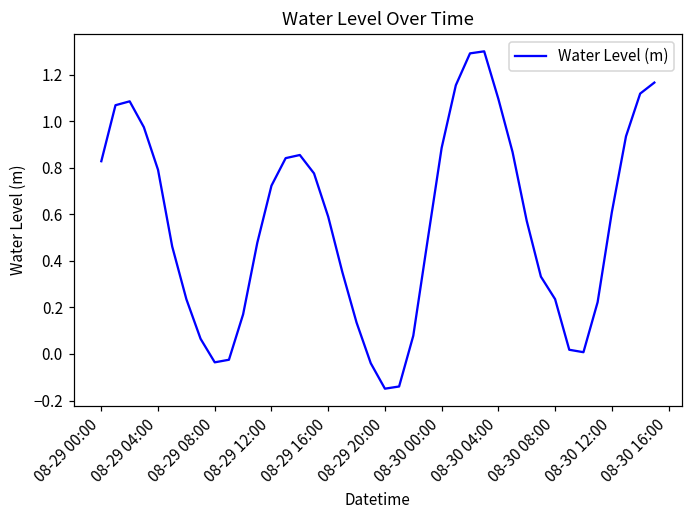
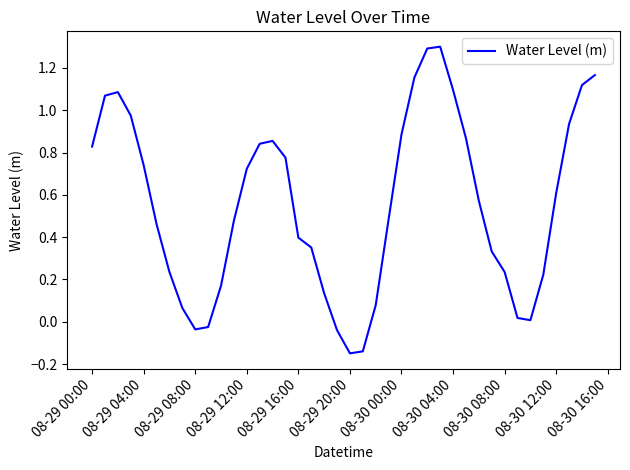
08-29 04:00: 0.79 -> 0.74
08-29 16:00: 0.59 -> 0.40
